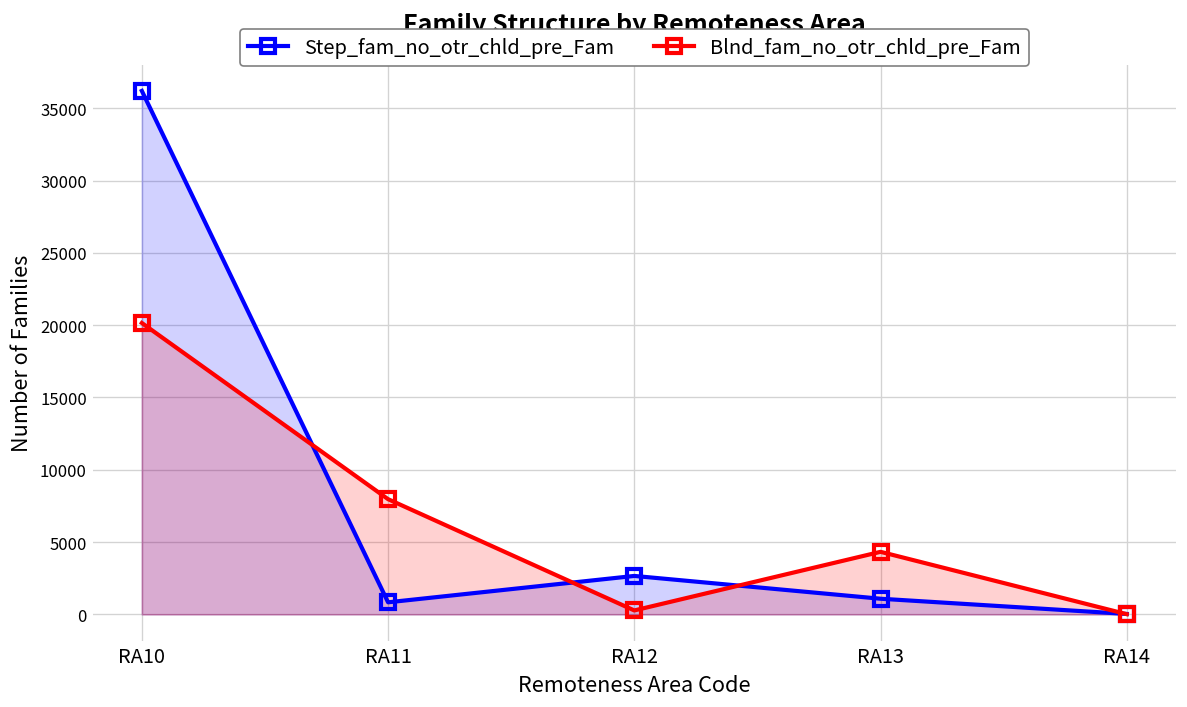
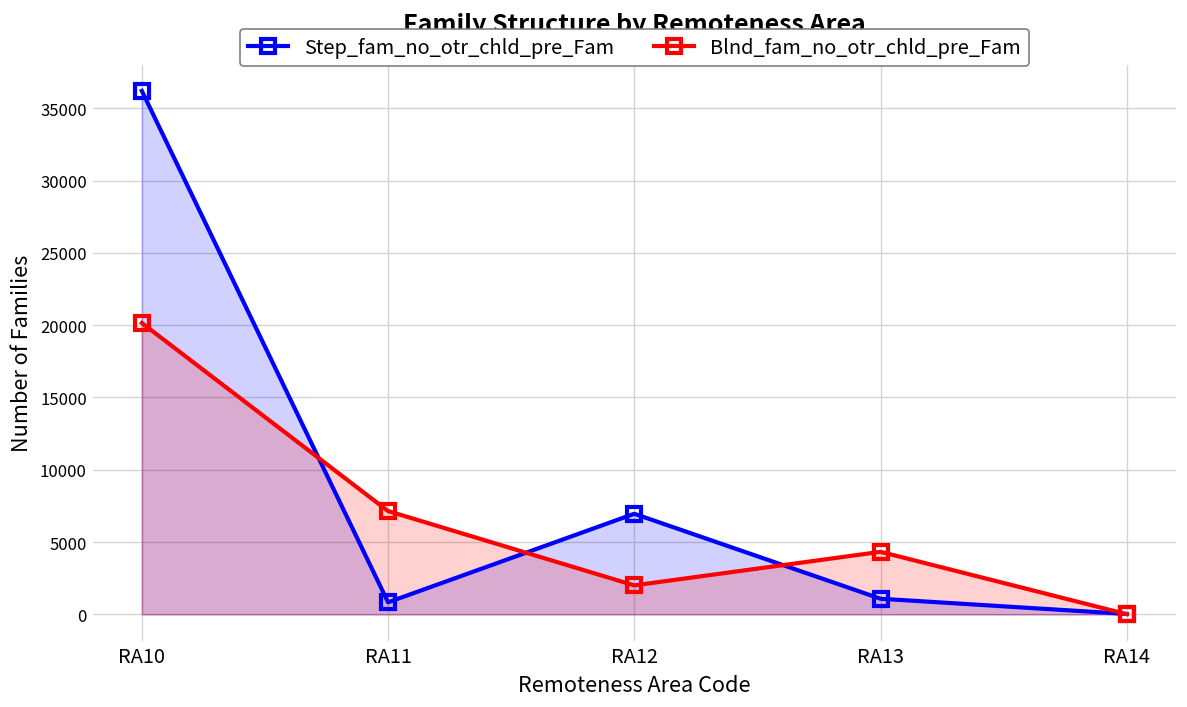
Blnd_fam_no_otr_chld_pre_Fam, RA11: 8000 -> 7100
Step_fam_no_otr_chld_pre_Fam, RA12: 2700 -> 7000
Blnd_fam_no_otr_chld_pre_Fam, RA12: 300 -> 2000
